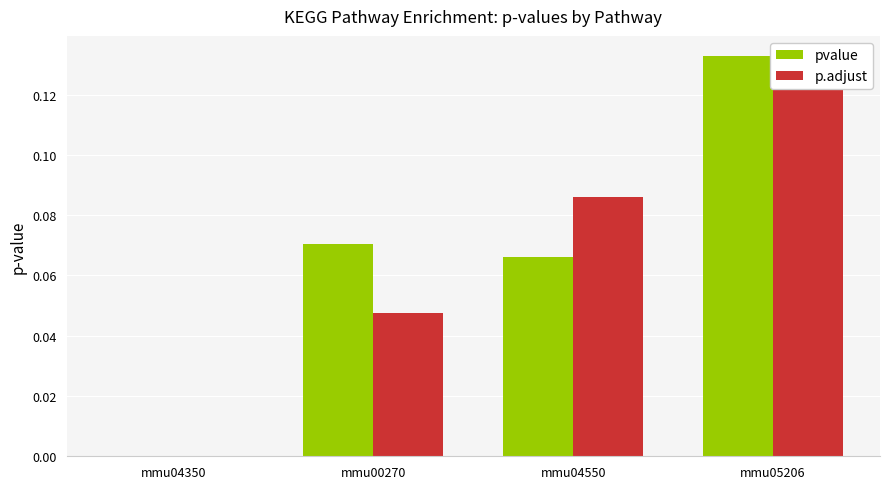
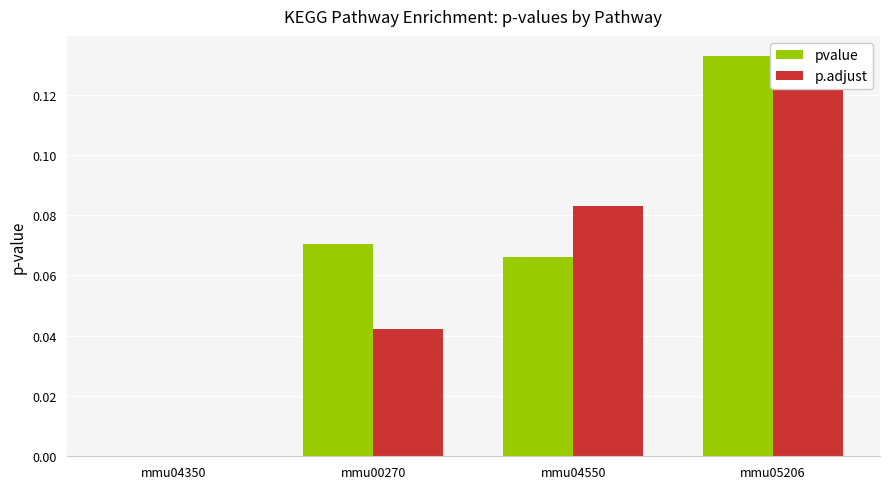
p.adjust, mmu00270: 0.048 -> 0.042
p.adjust, mmu04550: 0.086 -> 0.083
